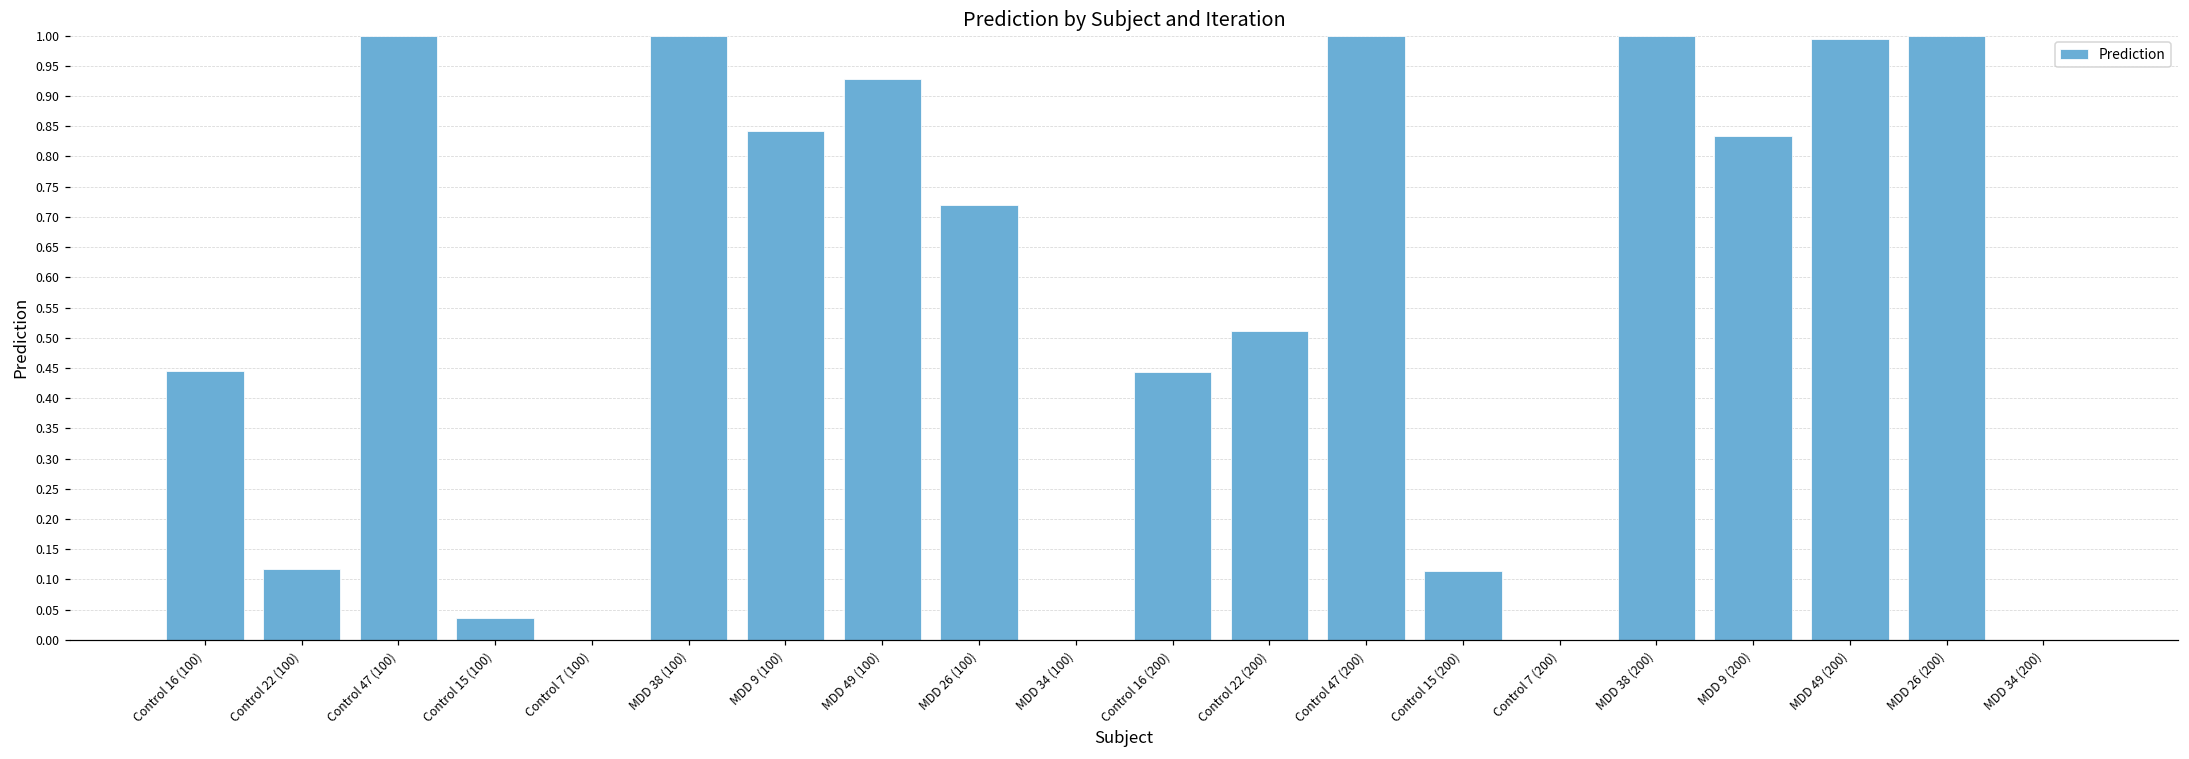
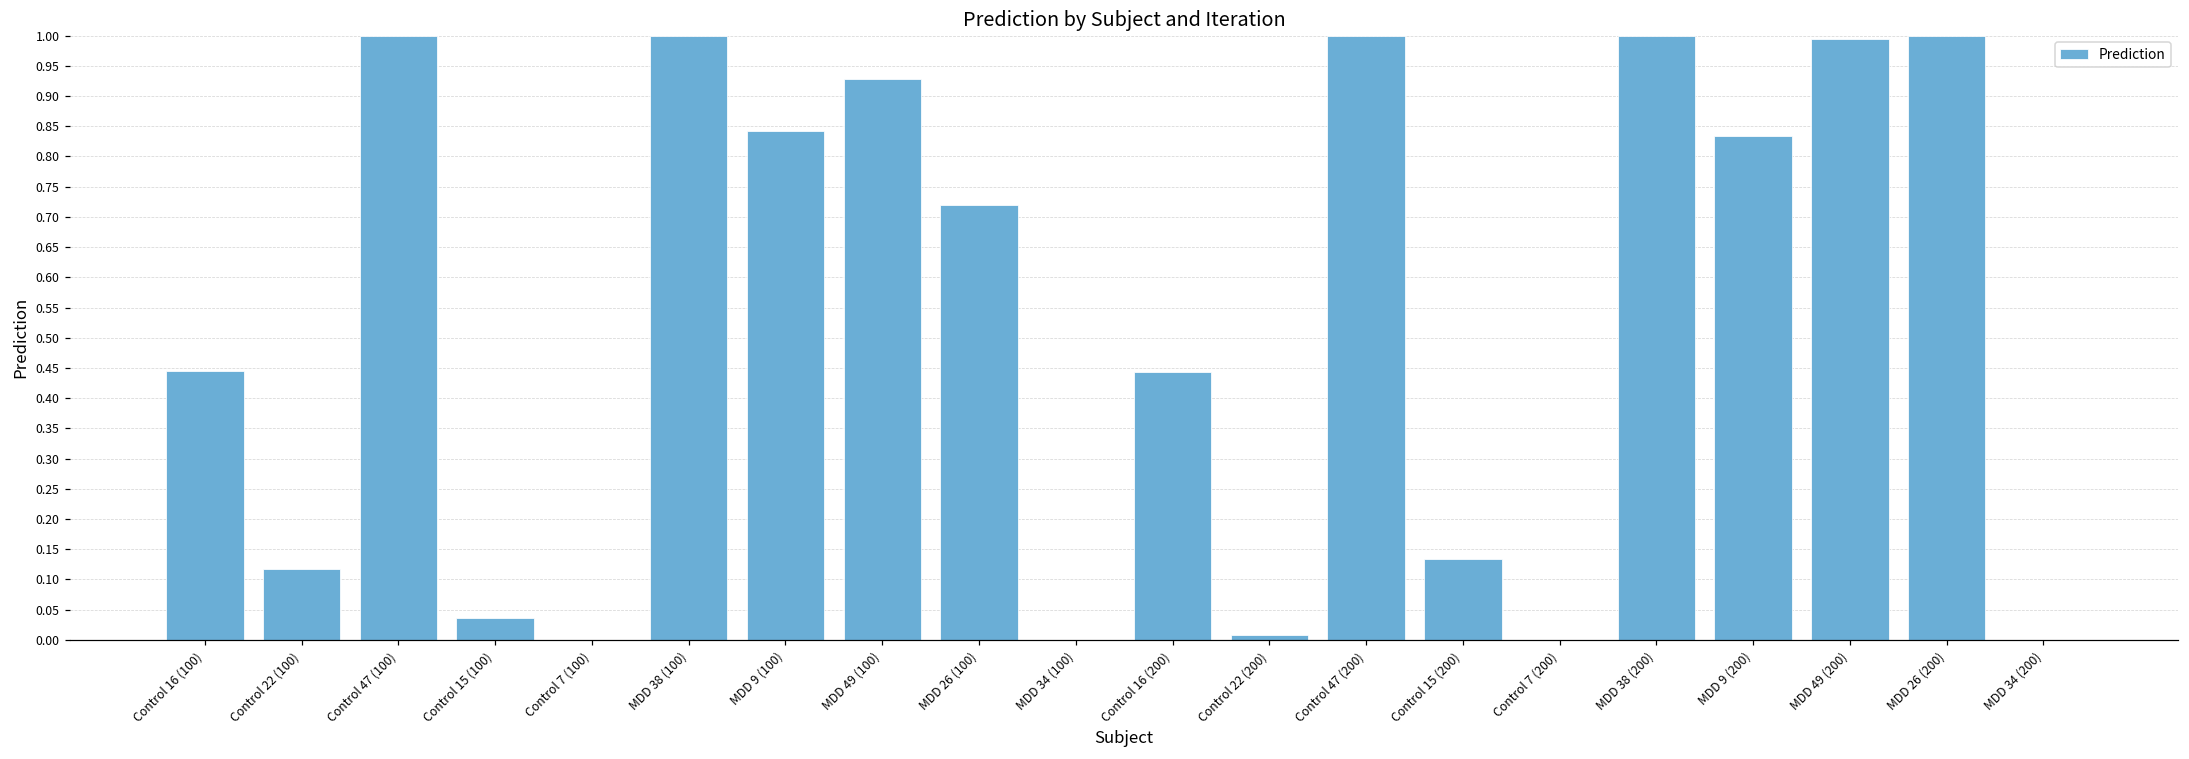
Control 22 (200): 0.51 -> 0.01
Control 15 (200): 0.11 -> 0.13
